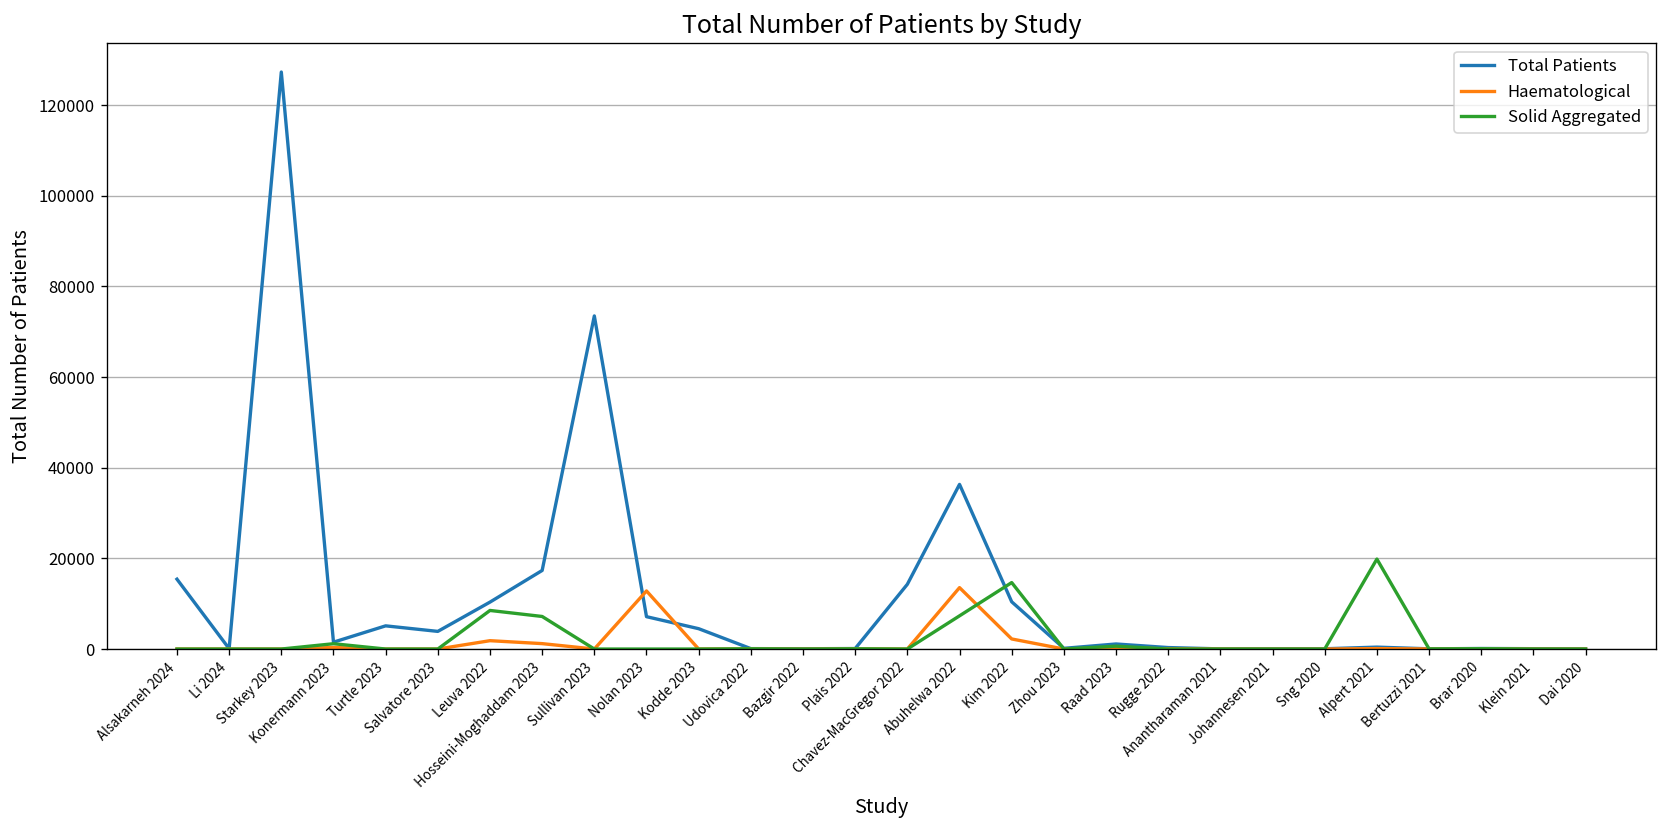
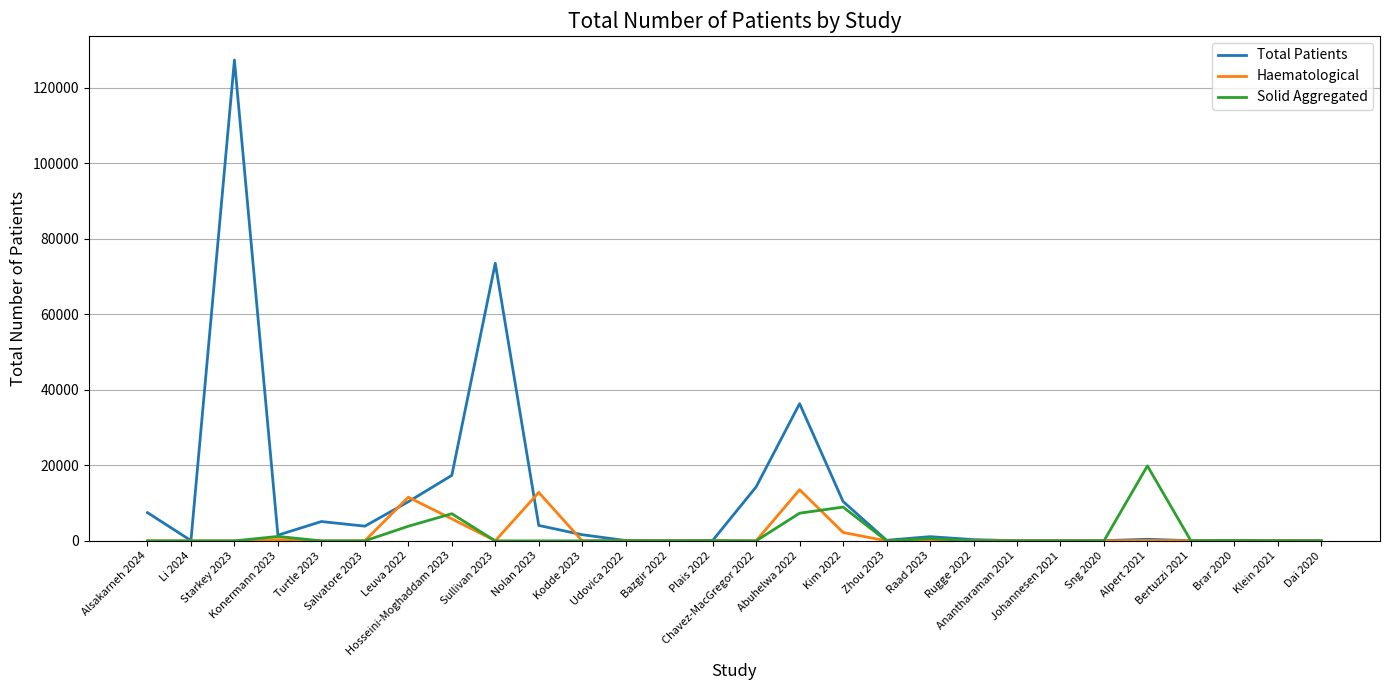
Total Patients, Alsakarneh 2024: 15000 -> 7000
Haematological, Leuva 2022: 2000 -> 12000
Solid Aggregated, Leuva 2022: 9000 -> 4000
Haematological, Hosseini-Moghaddam 2023: 1000 -> 6000
Total Patients, Nolan 2023: 7000 -> 4000
Total Patients, Kodde 2023: 4000 -> 2000
Solid Aggregated, Kim 2022: 15000 -> 9000
